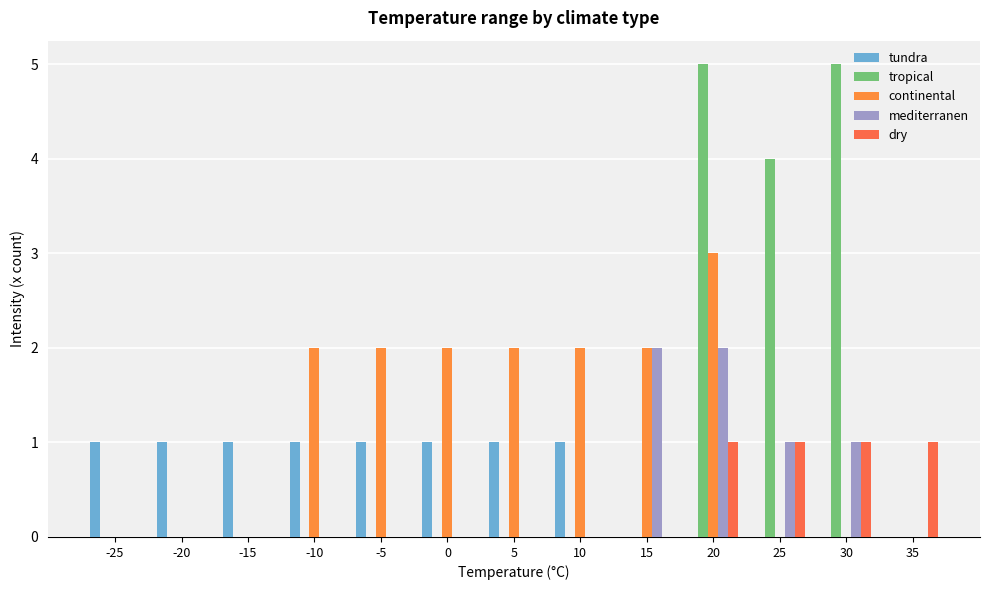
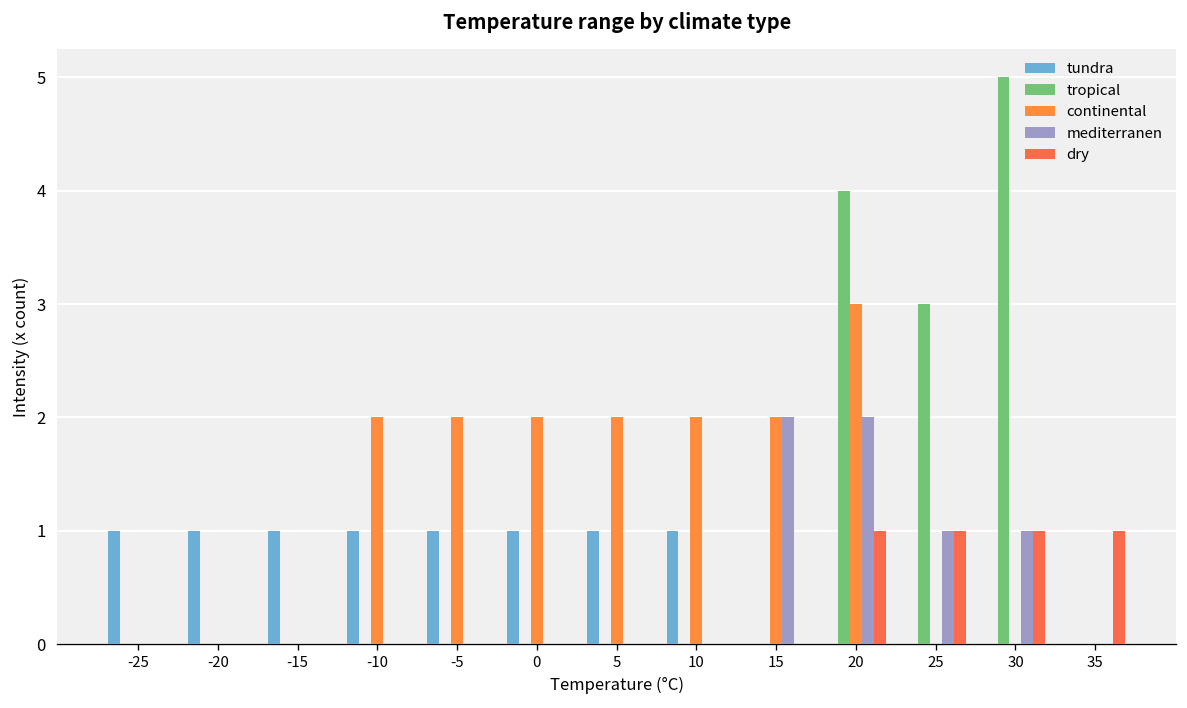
tropical, 20: 5 -> 4
tropical, 25: 4 -> 3
